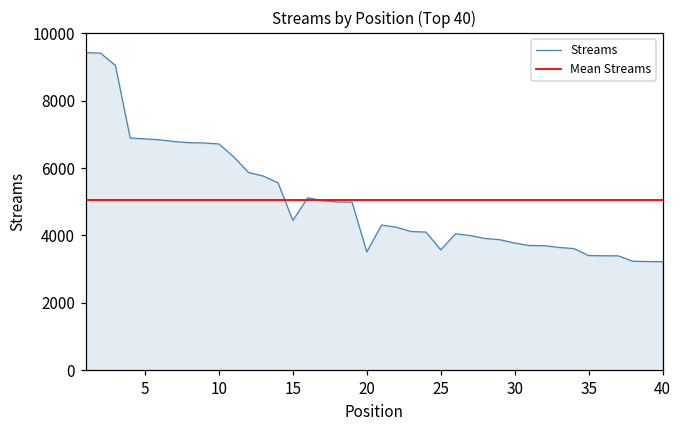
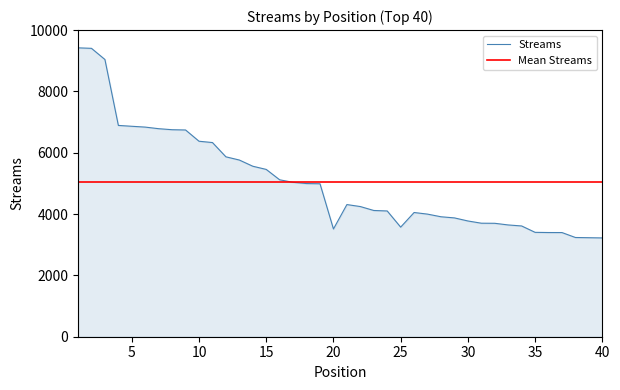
10: 6700 -> 6400
15: 4400 -> 5500
